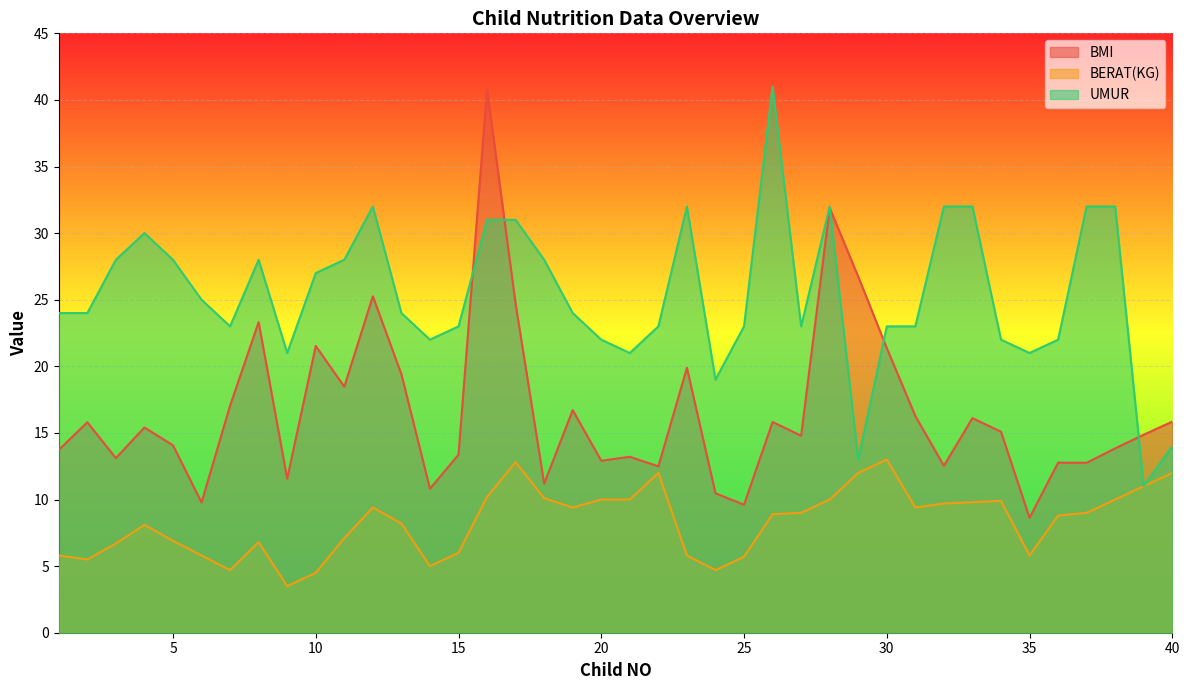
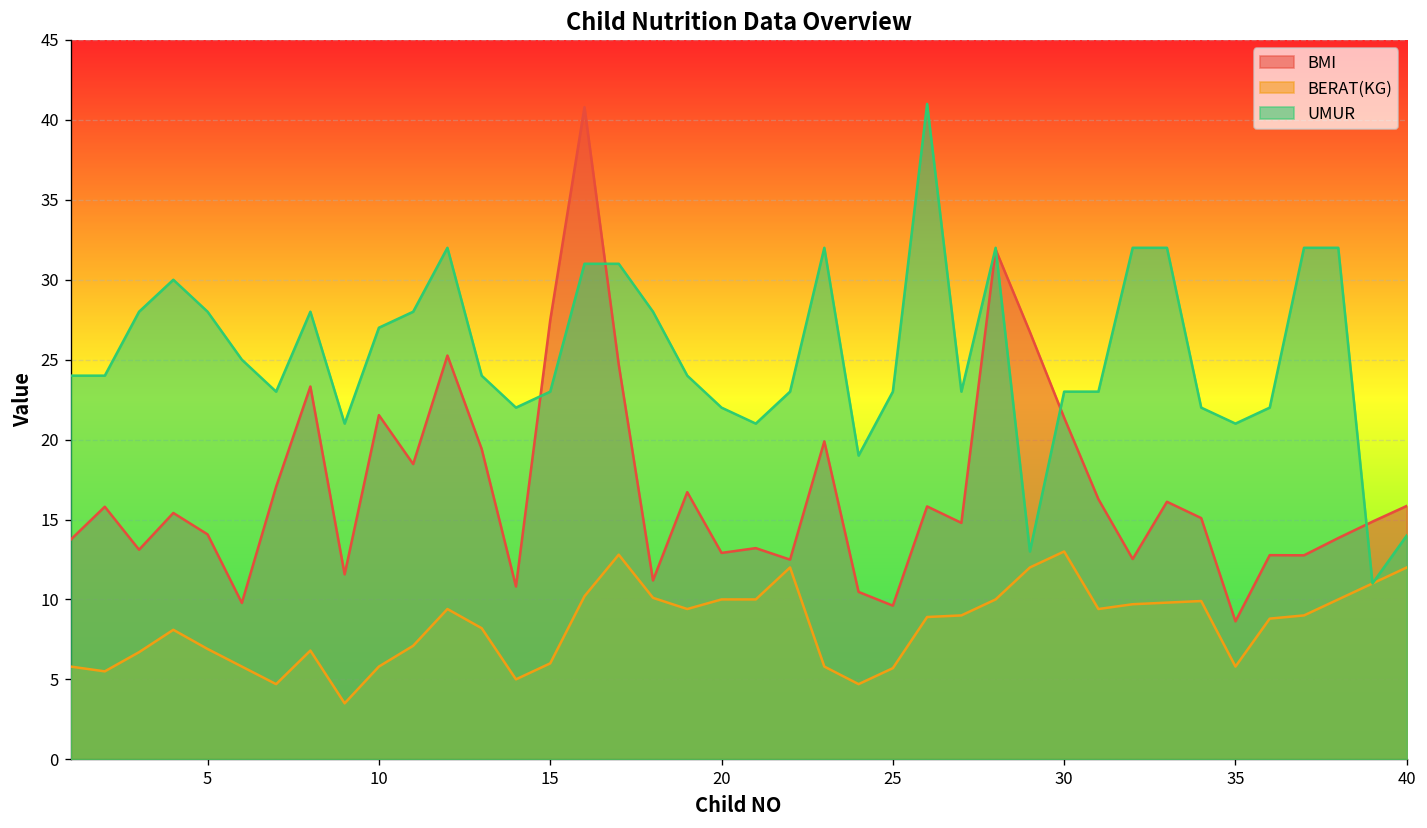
BERAT(KG), 10: 4.5 -> 5.8
BMI, 15: 13.4 -> 27.5
